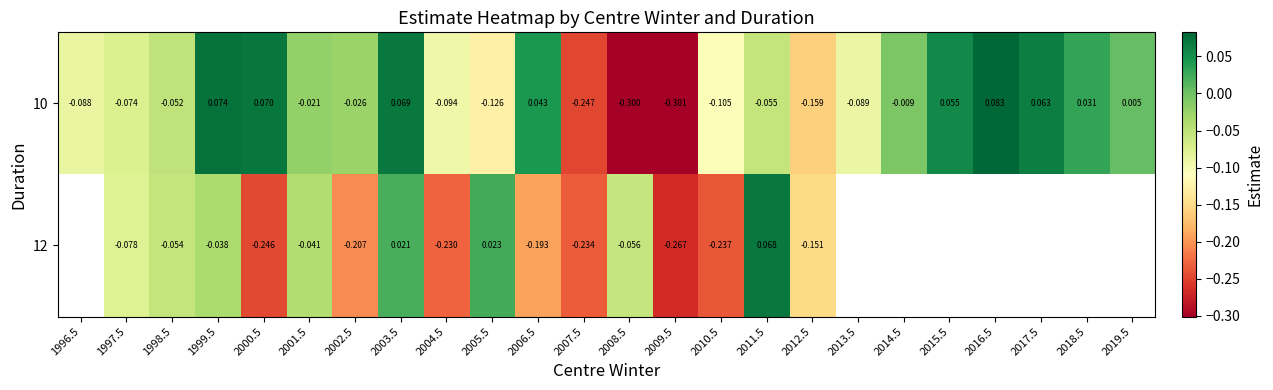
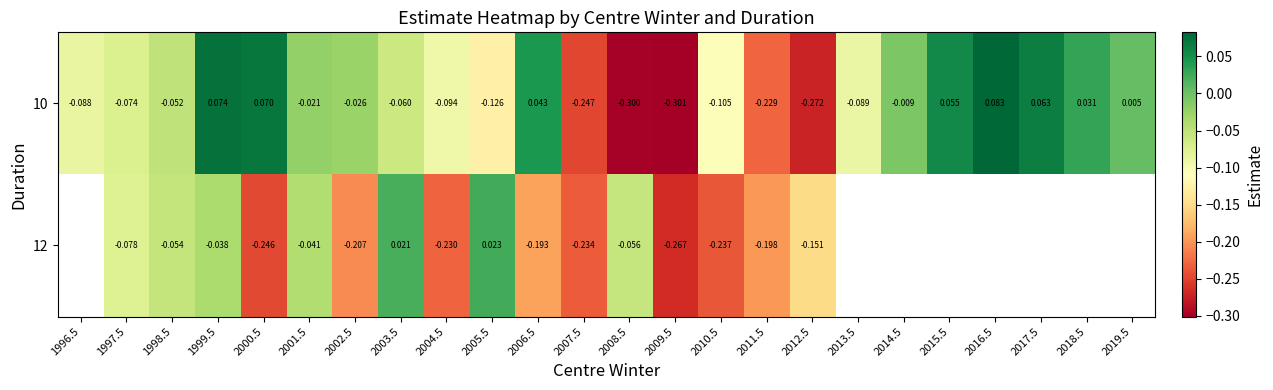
10, 2003.5: 0.069 -> -0.060
10, 2011.5: -0.055 -> -0.229
10, 2012.5: -0.159 -> -0.272
12, 2011.5: 0.068 -> -0.198
